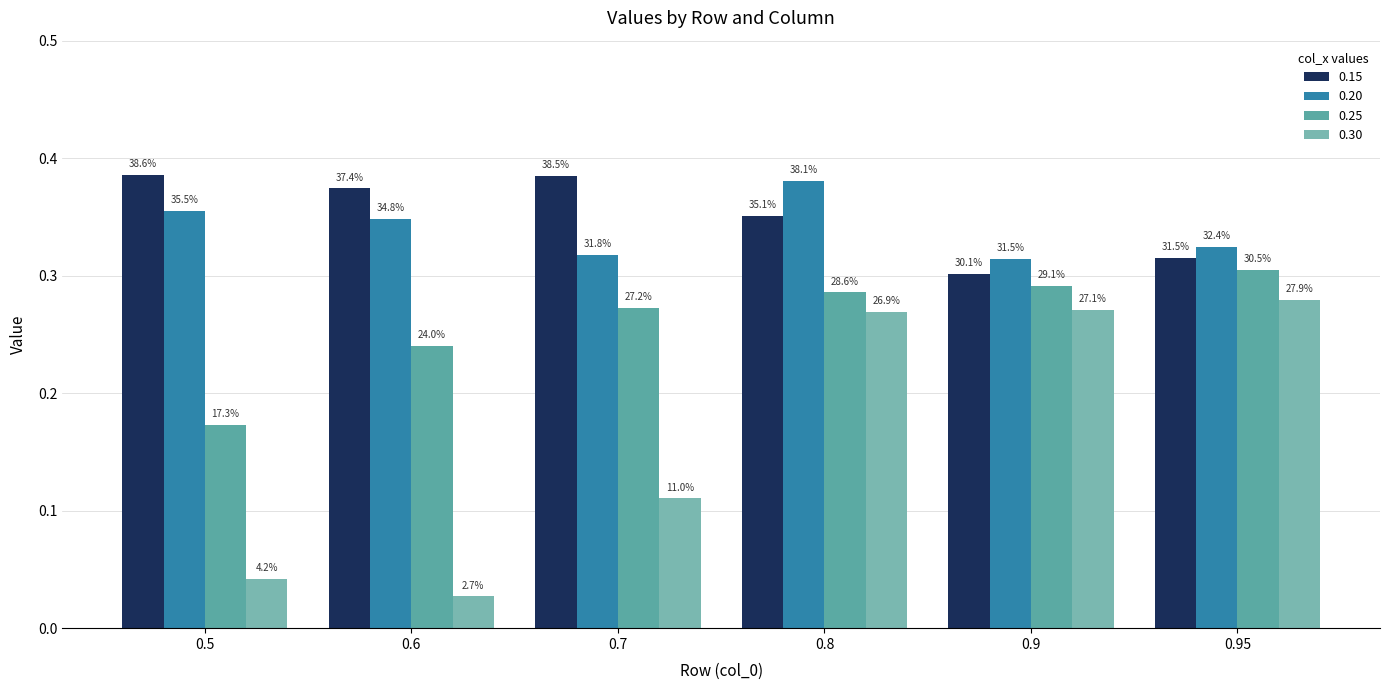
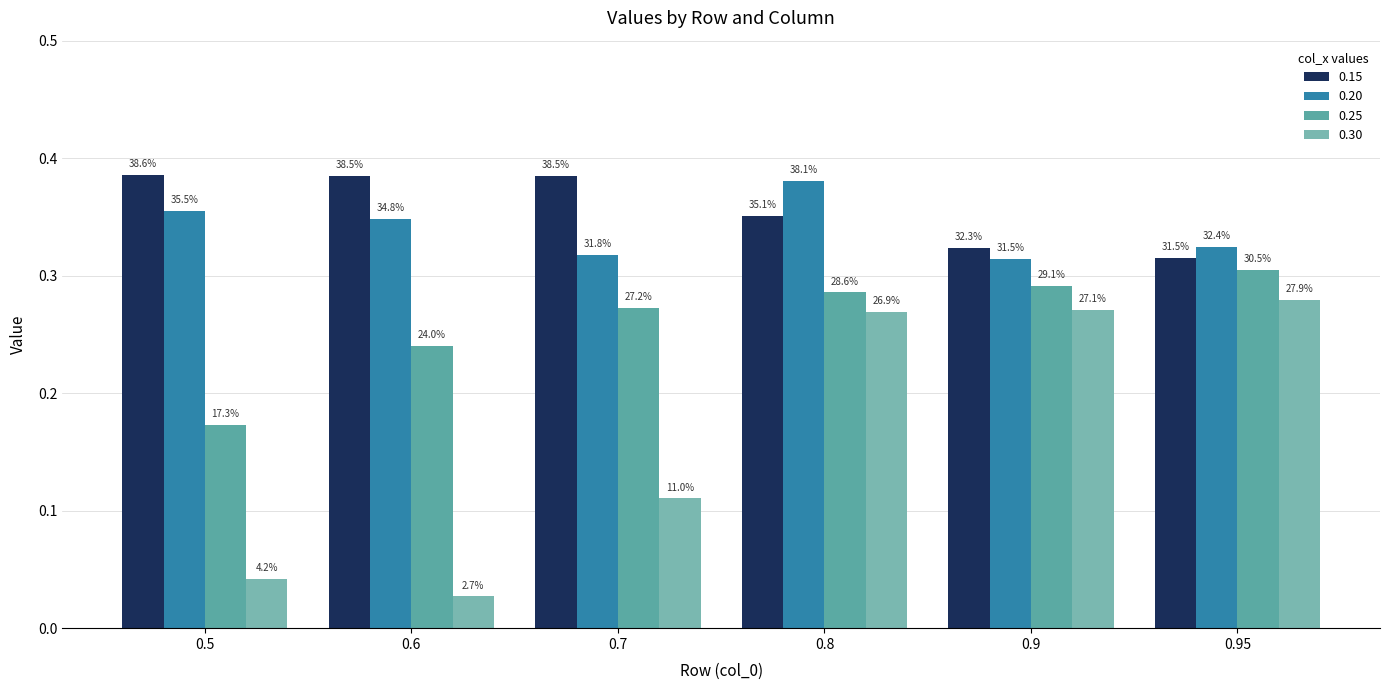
0.15, 0.6: 37.4% -> 38.5%
0.15, 0.9: 30.1% -> 32.3%
